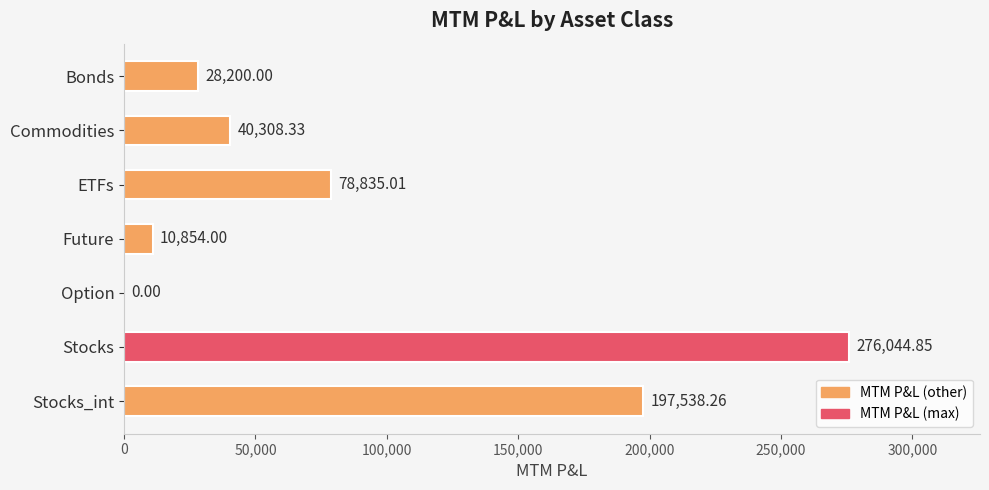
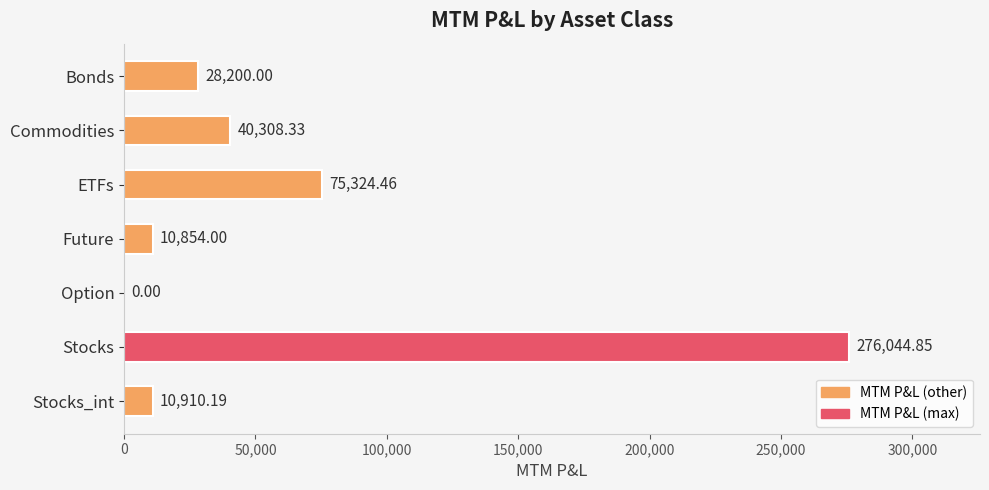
ETFs: 78,835.01 -> 75,324.46
Stocks_int: 197,538.26 -> 10,910.19
